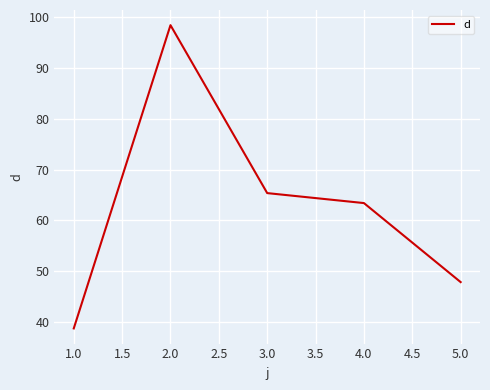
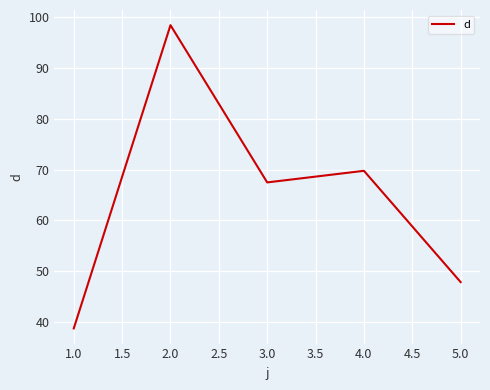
3.0: 65 -> 67
4.0: 63 -> 70
